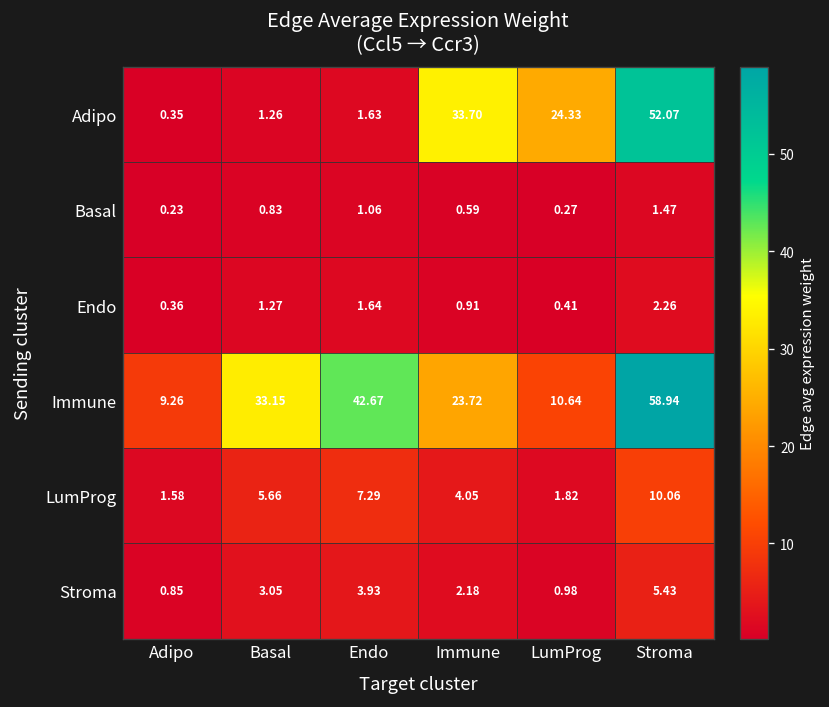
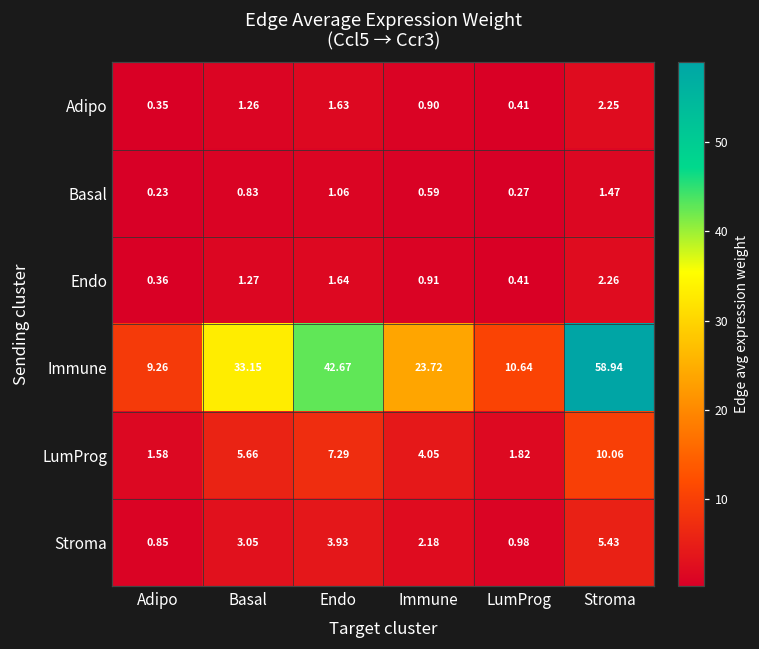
Adipo, Immune: 33.70 -> 0.90
Adipo, LumProg: 24.33 -> 0.41
Adipo, Stroma: 52.07 -> 2.25
